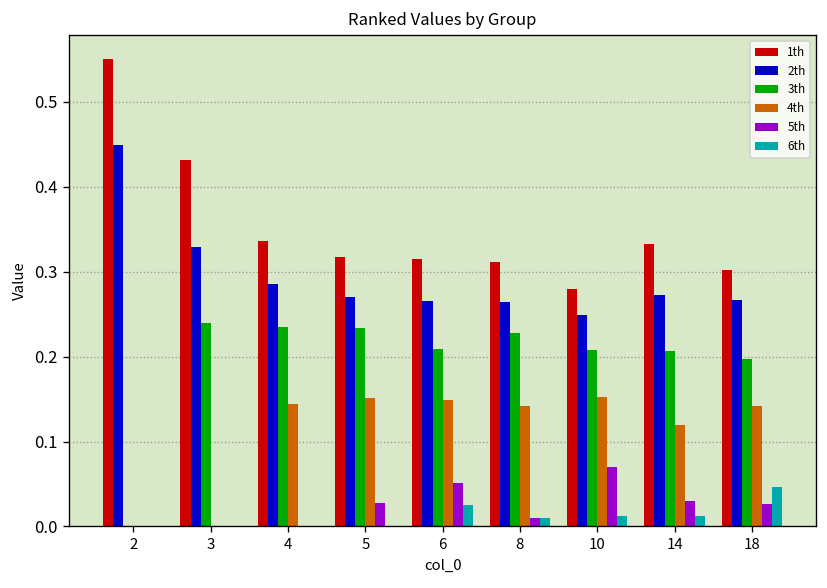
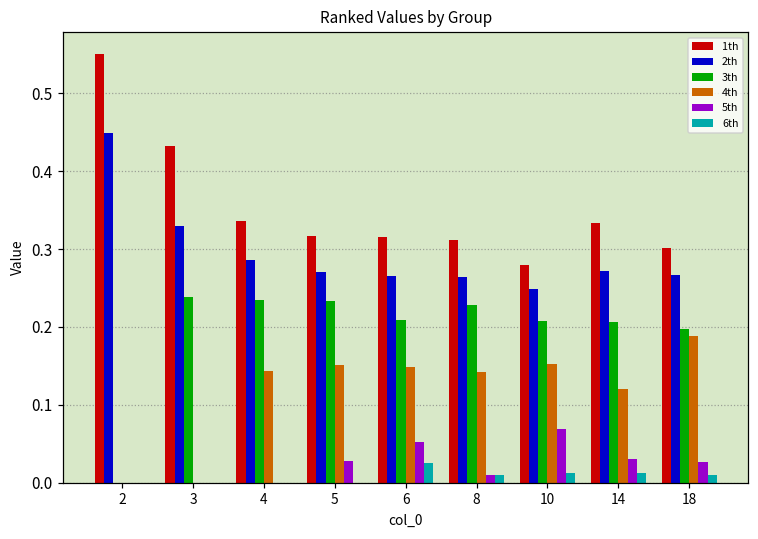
4th, 18: 0.14 -> 0.19
6th, 18: 0.05 -> 0.01
